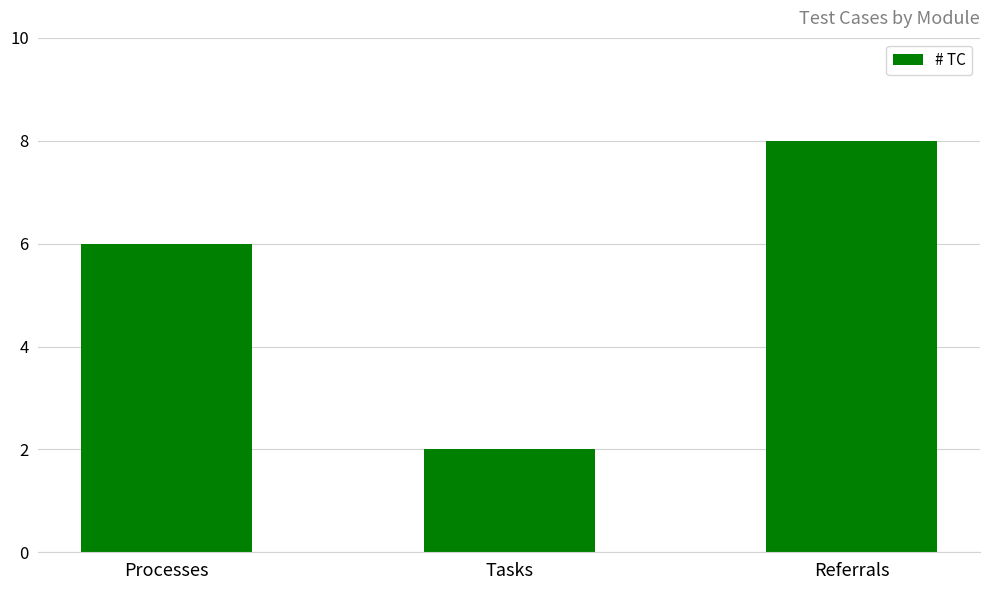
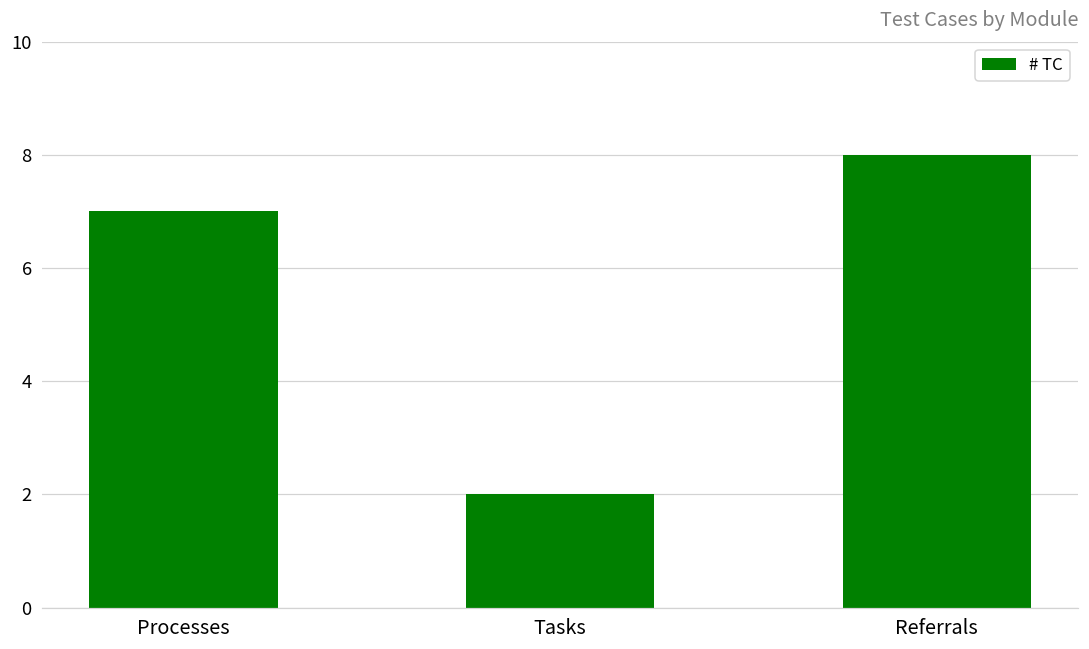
Processes: 6 -> 7
